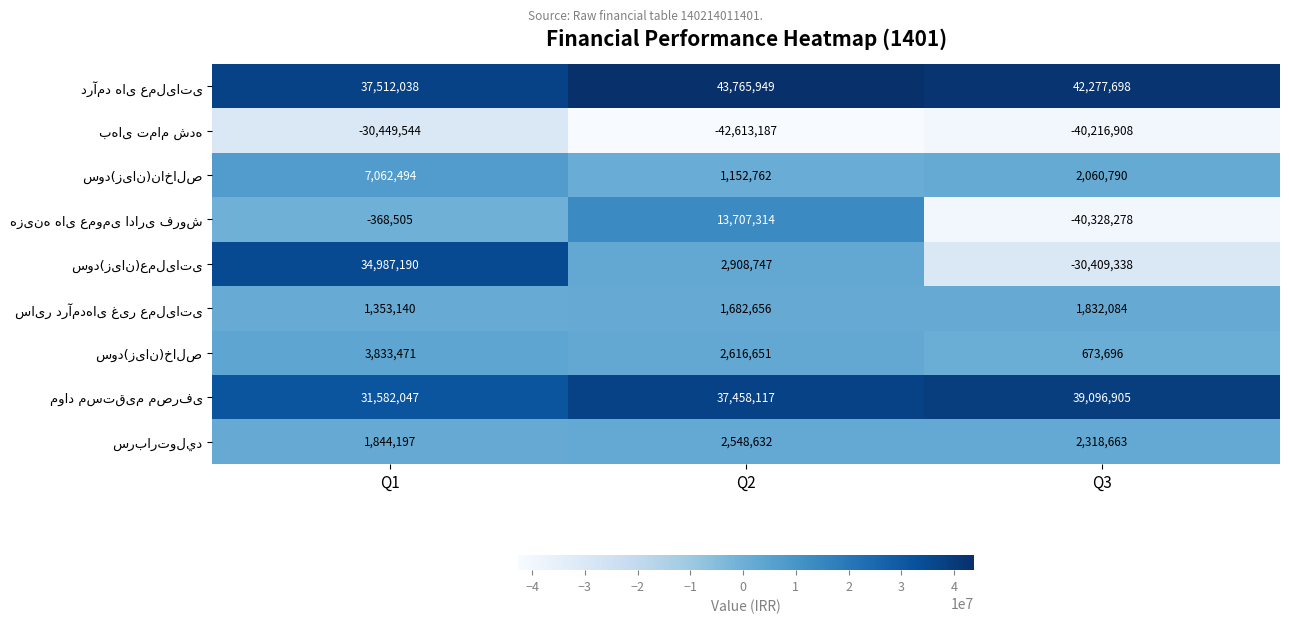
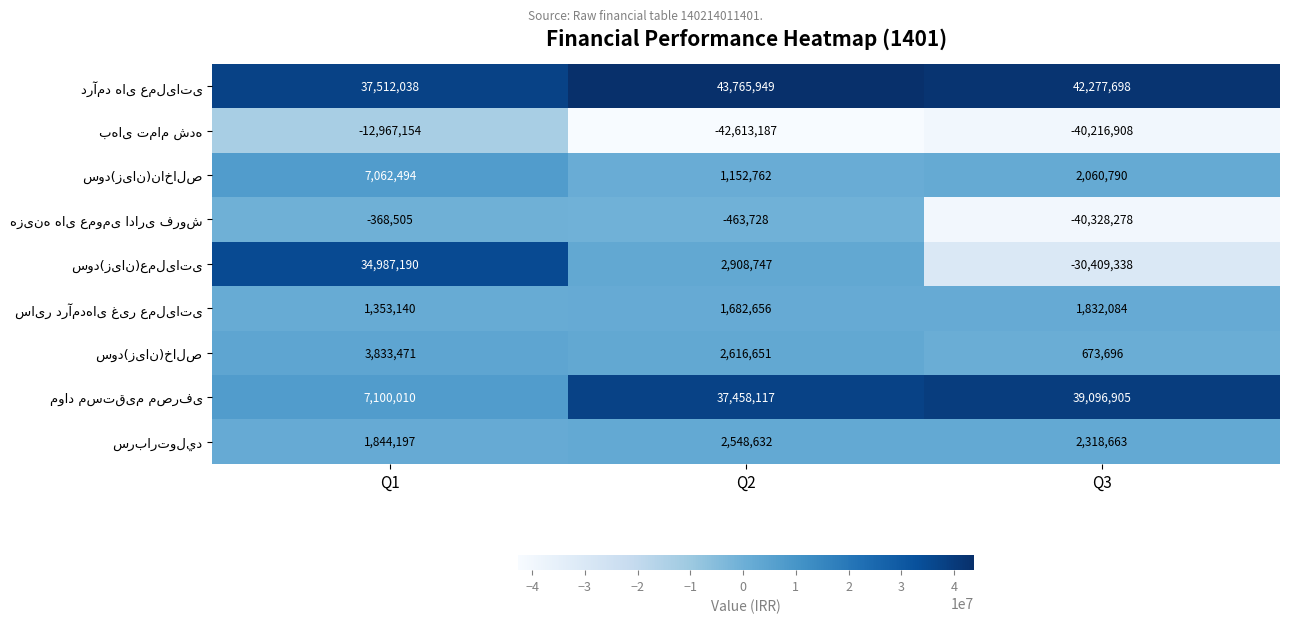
بهای تمام شده, Q1: -30,449,544 -> -12,967,154
هزینه های عمومی اداری فروش, Q2: 13,707,314 -> -463,728
مواد مستقیم مصرفی, Q1: 31,582,047 -> 7,100,010
